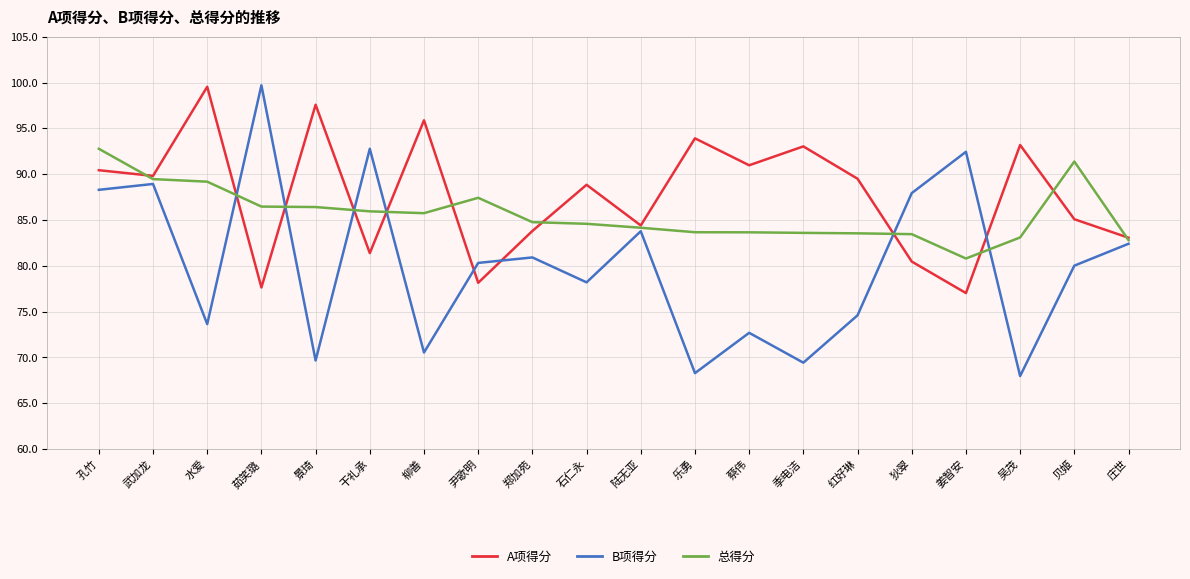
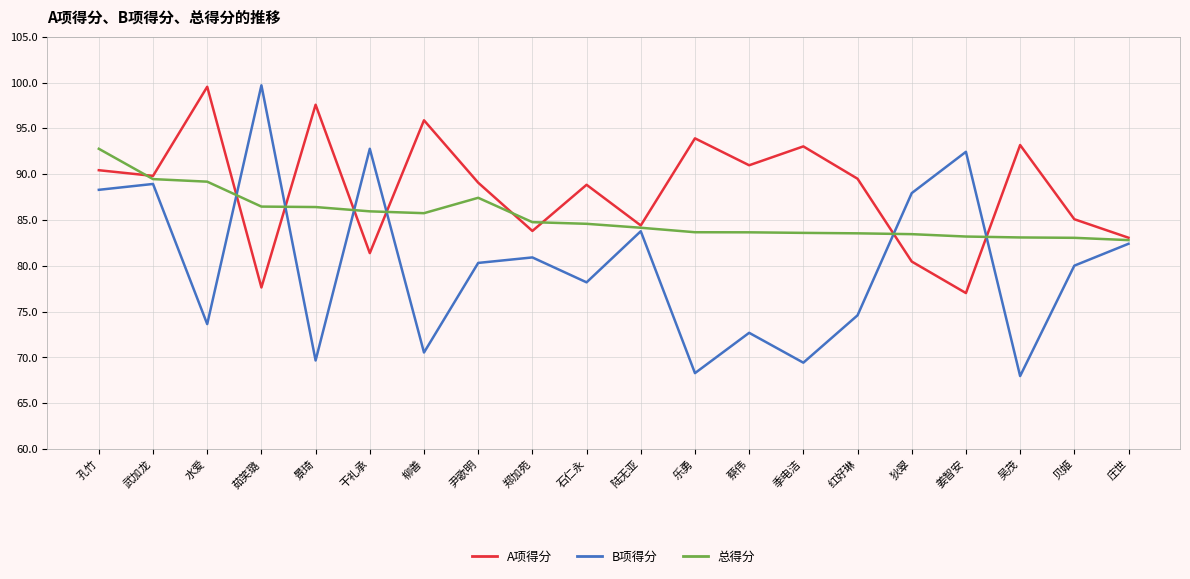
A项得分, 尹歌明: 78 -> 89
总得分, 姜智安: 81 -> 83
总得分, 贝姬: 91 -> 83
